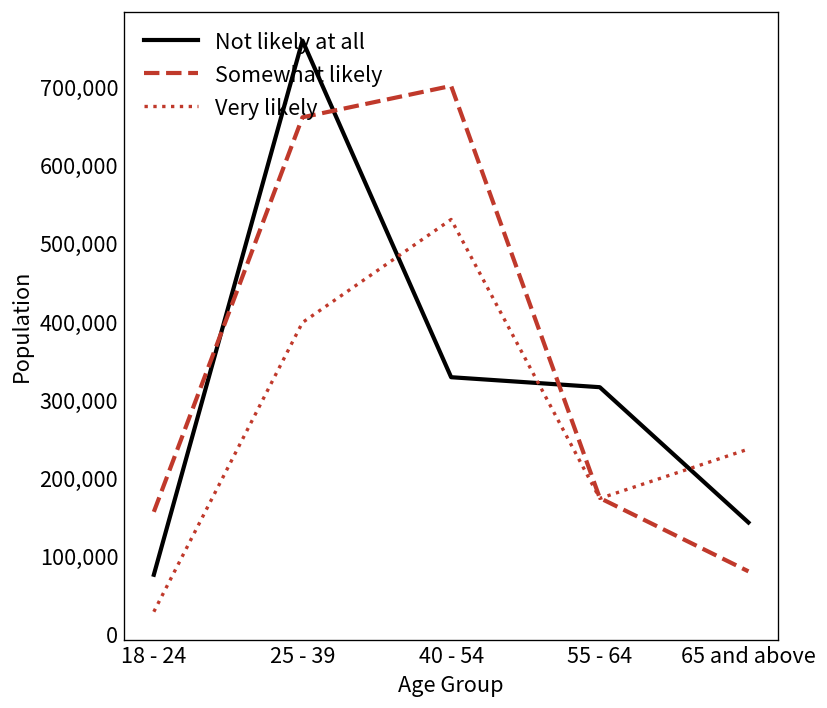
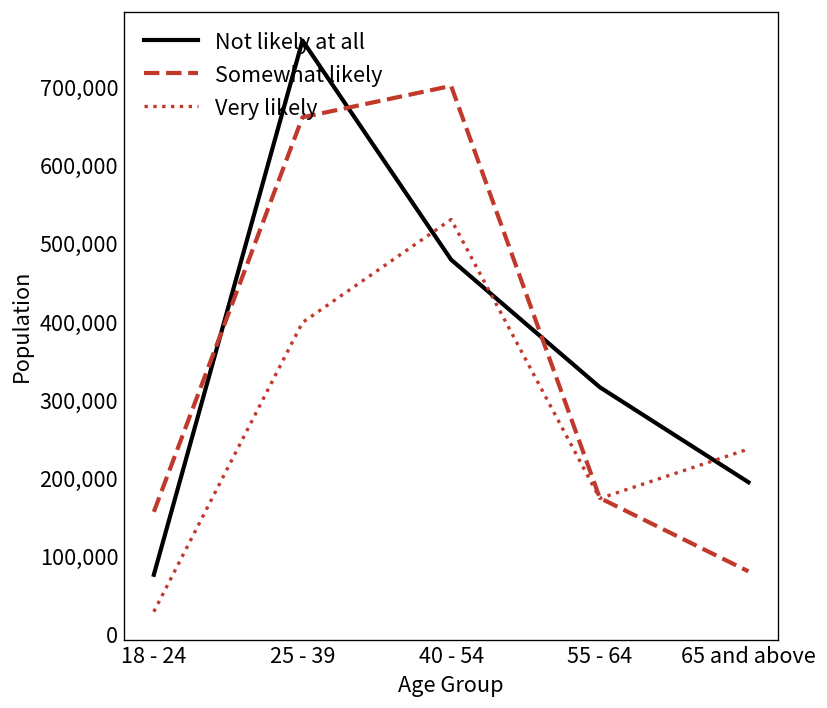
Not likely at all, 40 - 54: 330,000 -> 480,000
Not likely at all, 65 and above: 140,000 -> 190,000
